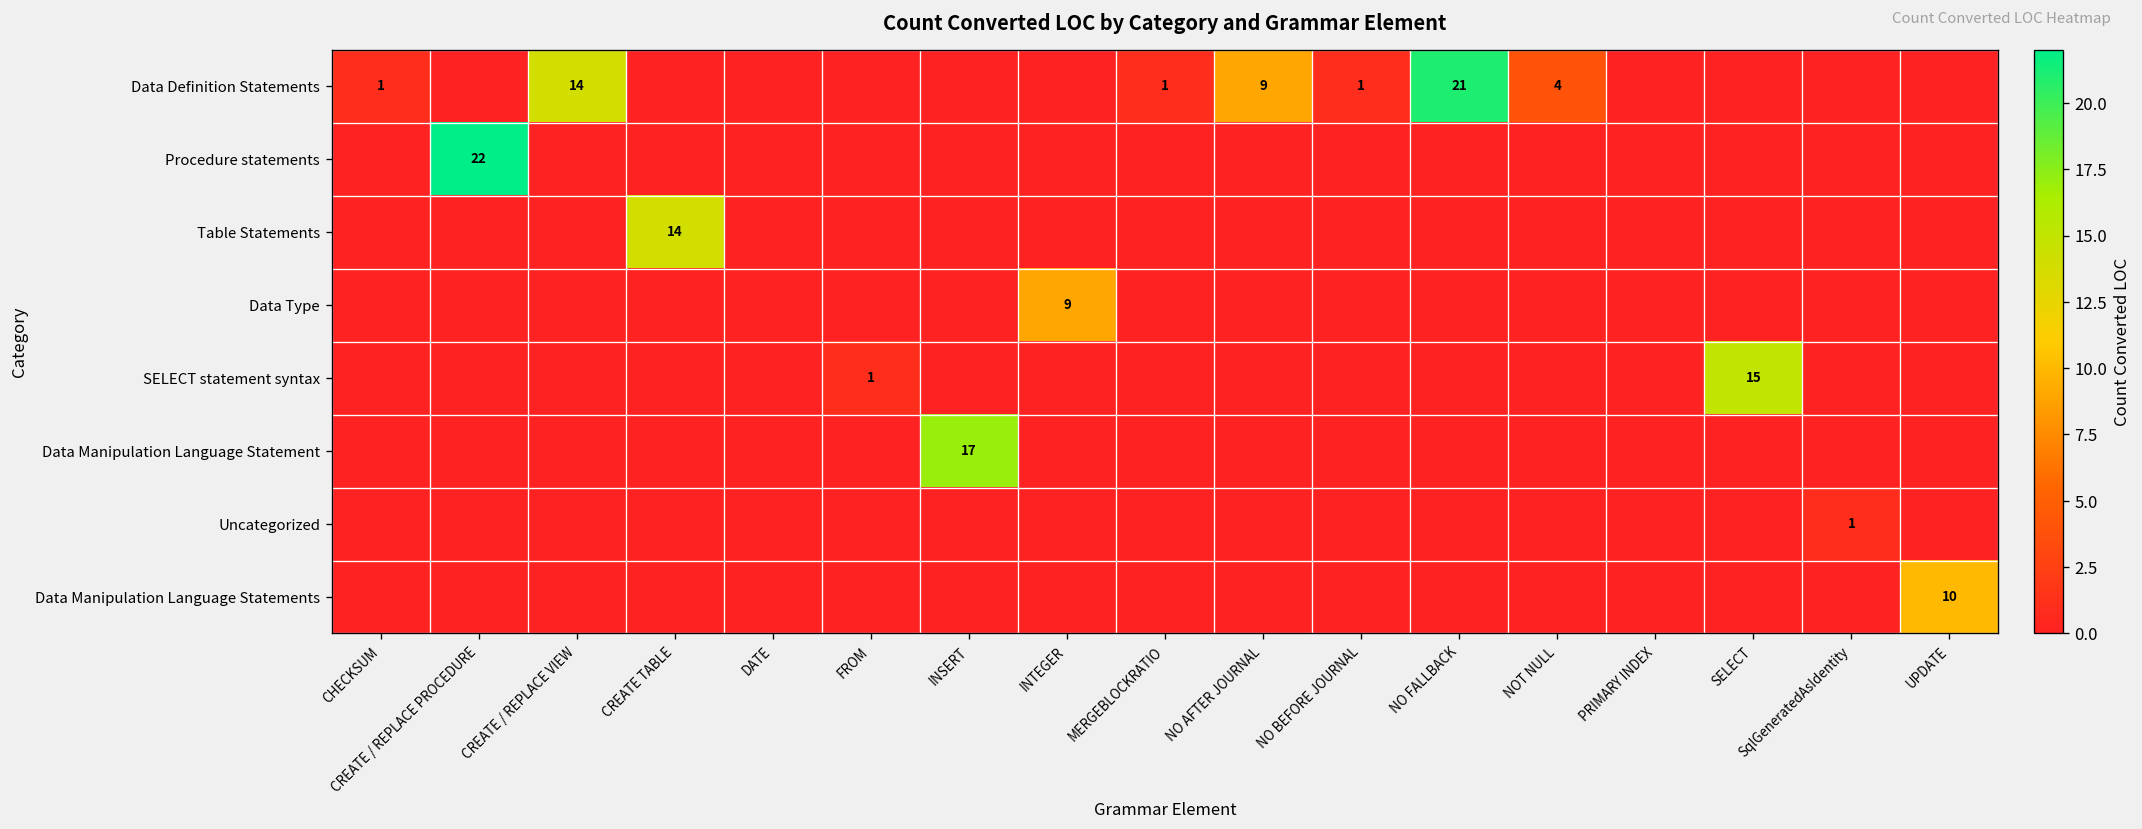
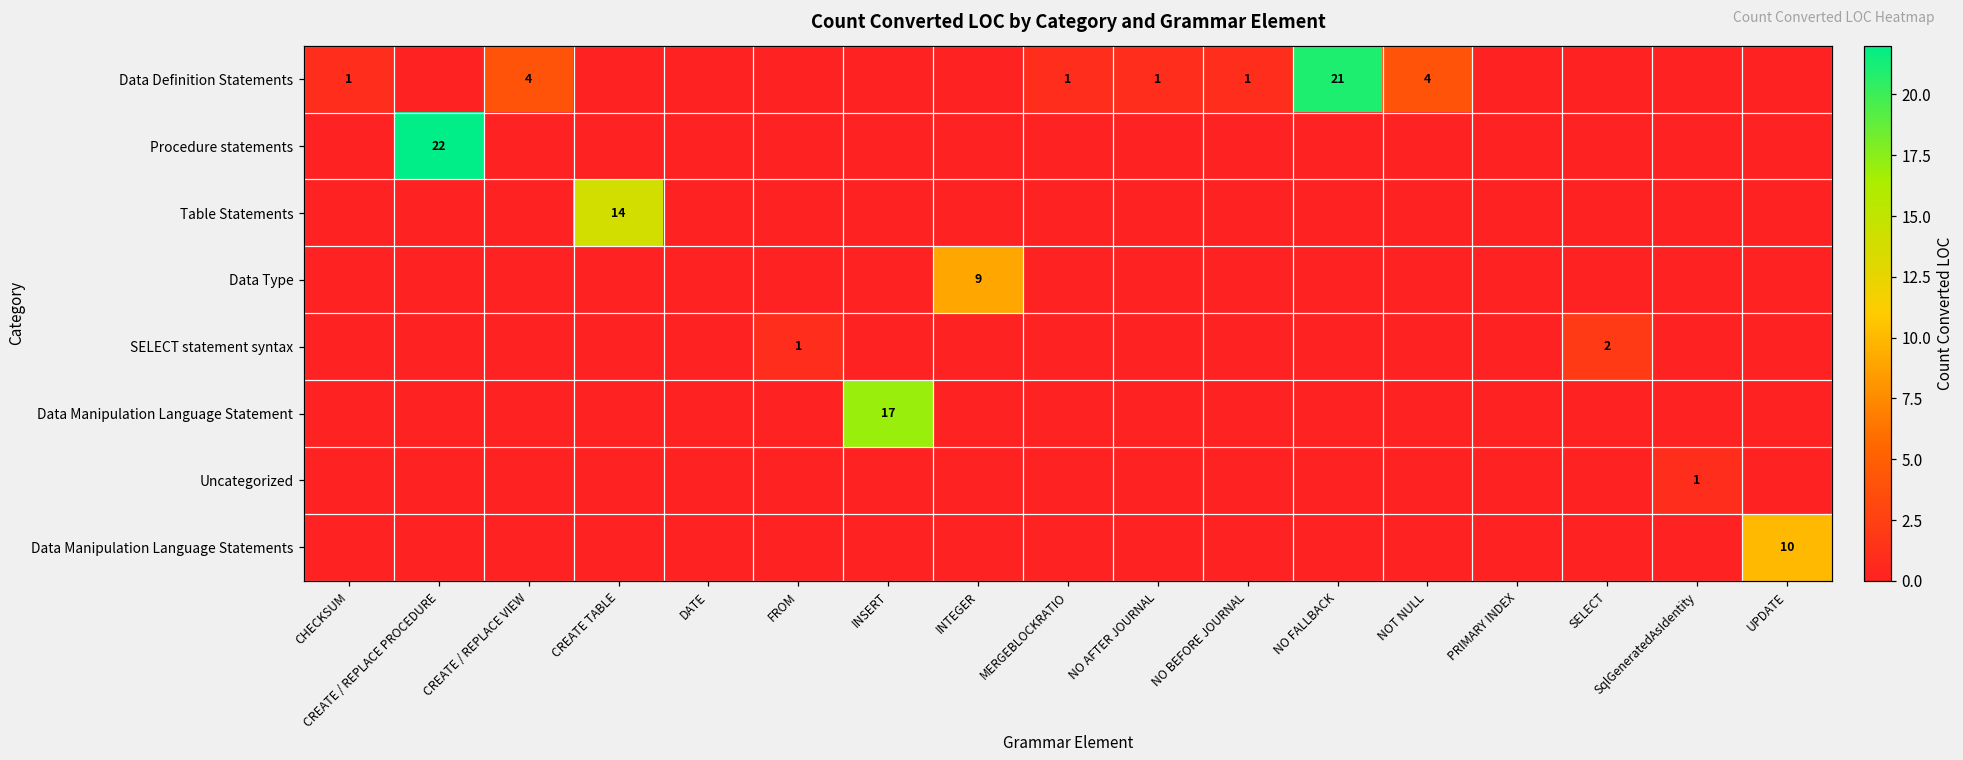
Data Definition Statements, CREATE / REPLACE VIEW: 14 -> 4
Data Definition Statements, NO AFTER JOURNAL: 9 -> 1
SELECT statement syntax, SELECT: 15 -> 2
